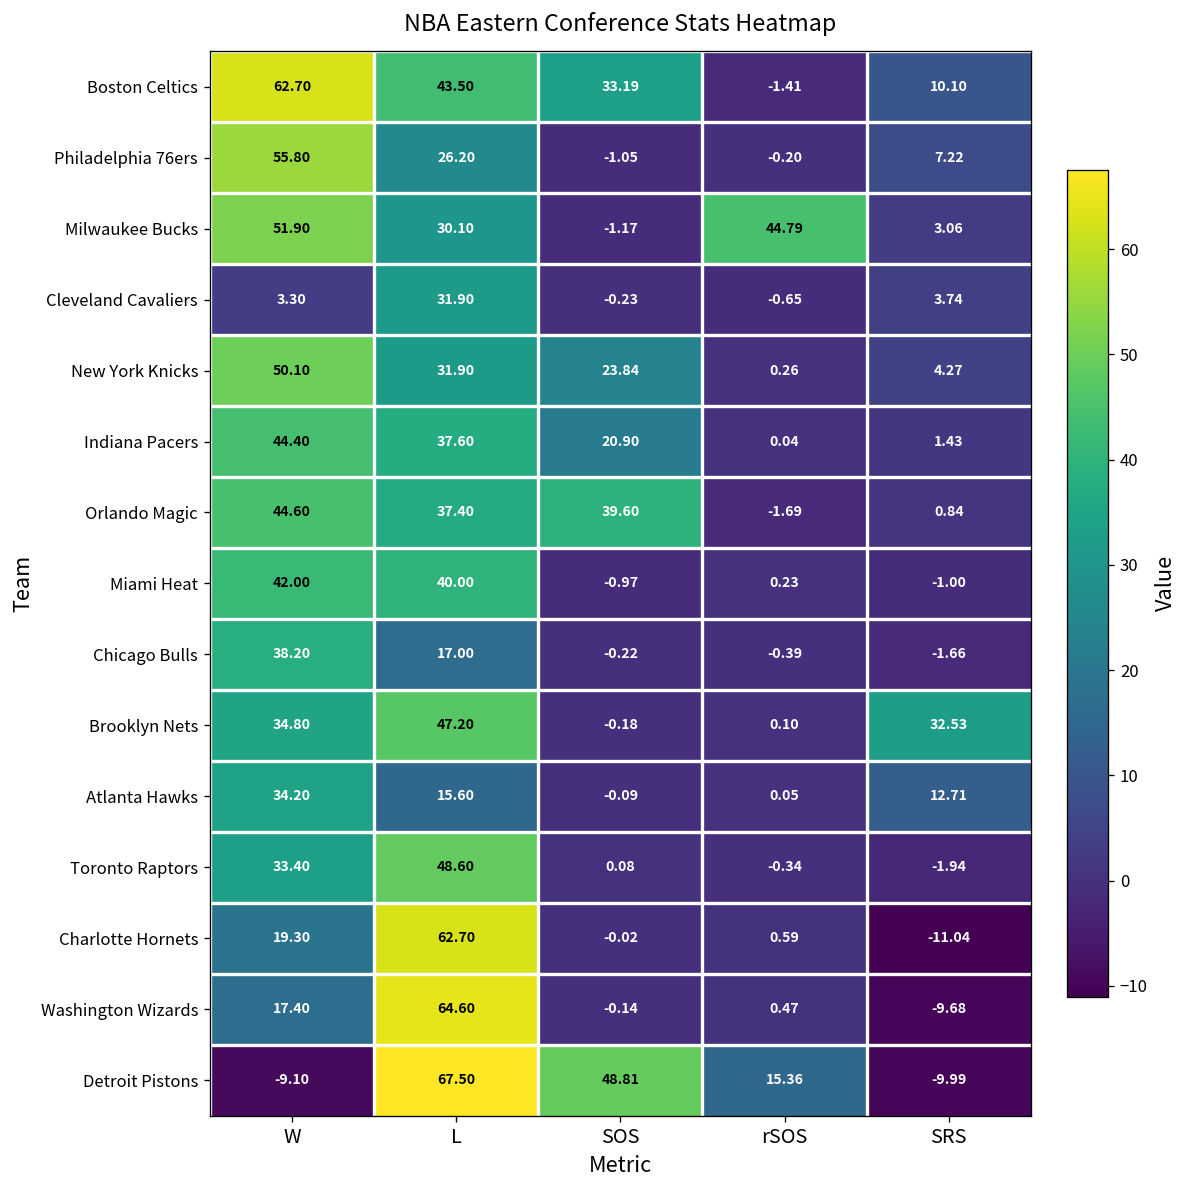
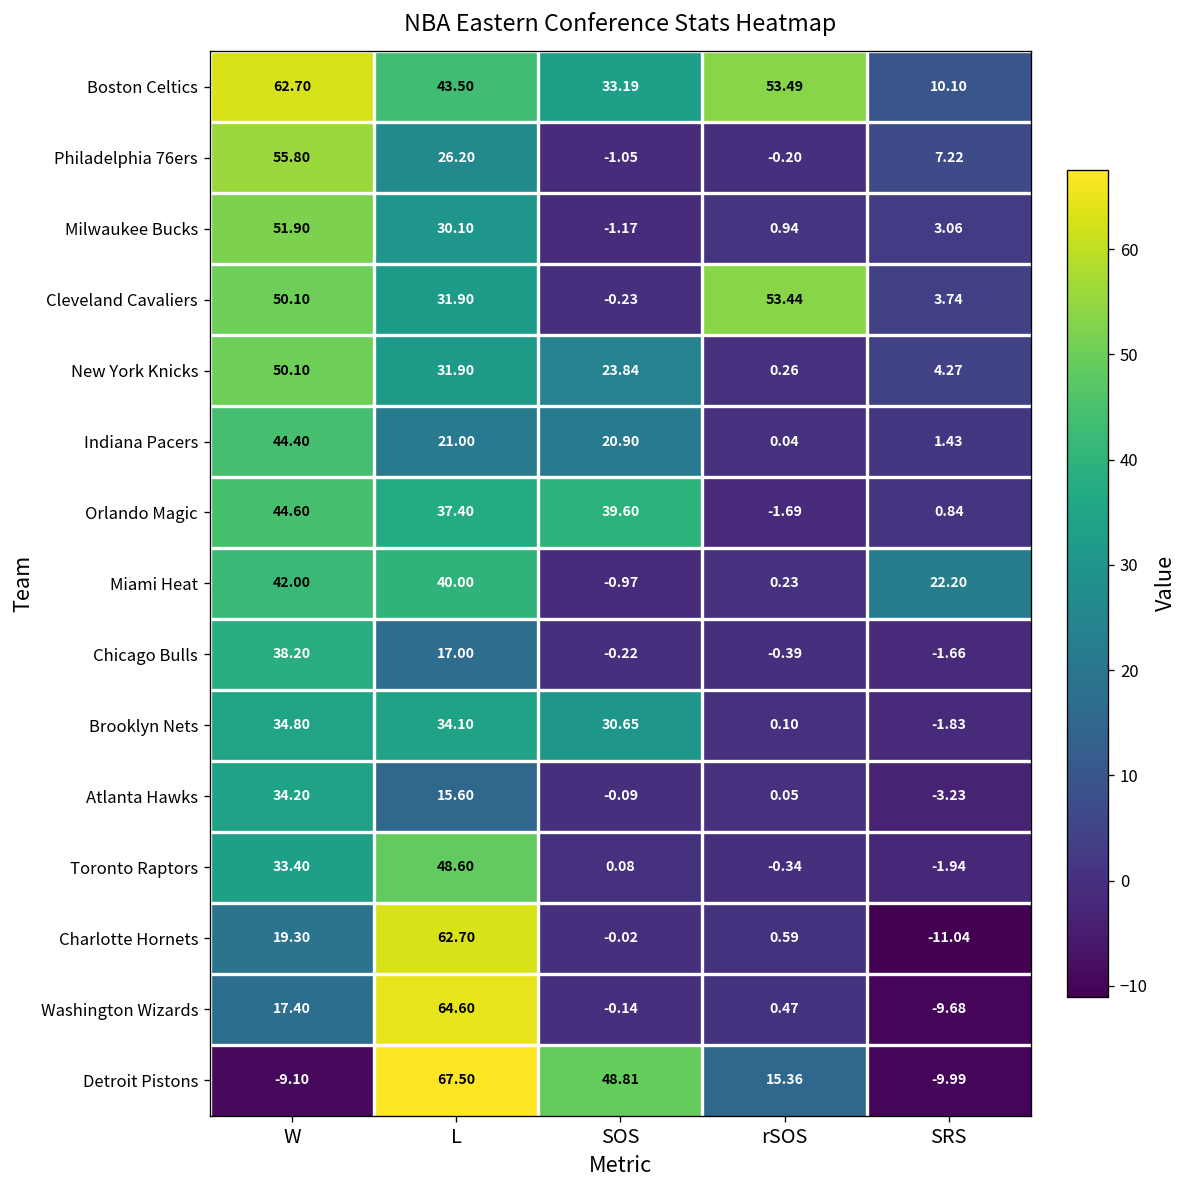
Boston Celtics, rSOS: -1.41 -> 53.49
Milwaukee Bucks, rSOS: 44.79 -> 0.94
Cleveland Cavaliers, W: 3.30 -> 50.10
Cleveland Cavaliers, rSOS: -0.65 -> 53.44
Indiana Pacers, L: 37.60 -> 21.00
Miami Heat, SRS: -1.00 -> 22.20
Brooklyn Nets, L: 47.20 -> 34.10
Brooklyn Nets, SOS: -0.18 -> 30.65
Brooklyn Nets, SRS: 32.53 -> -1.83
Atlanta Hawks, SRS: 12.71 -> -3.23
